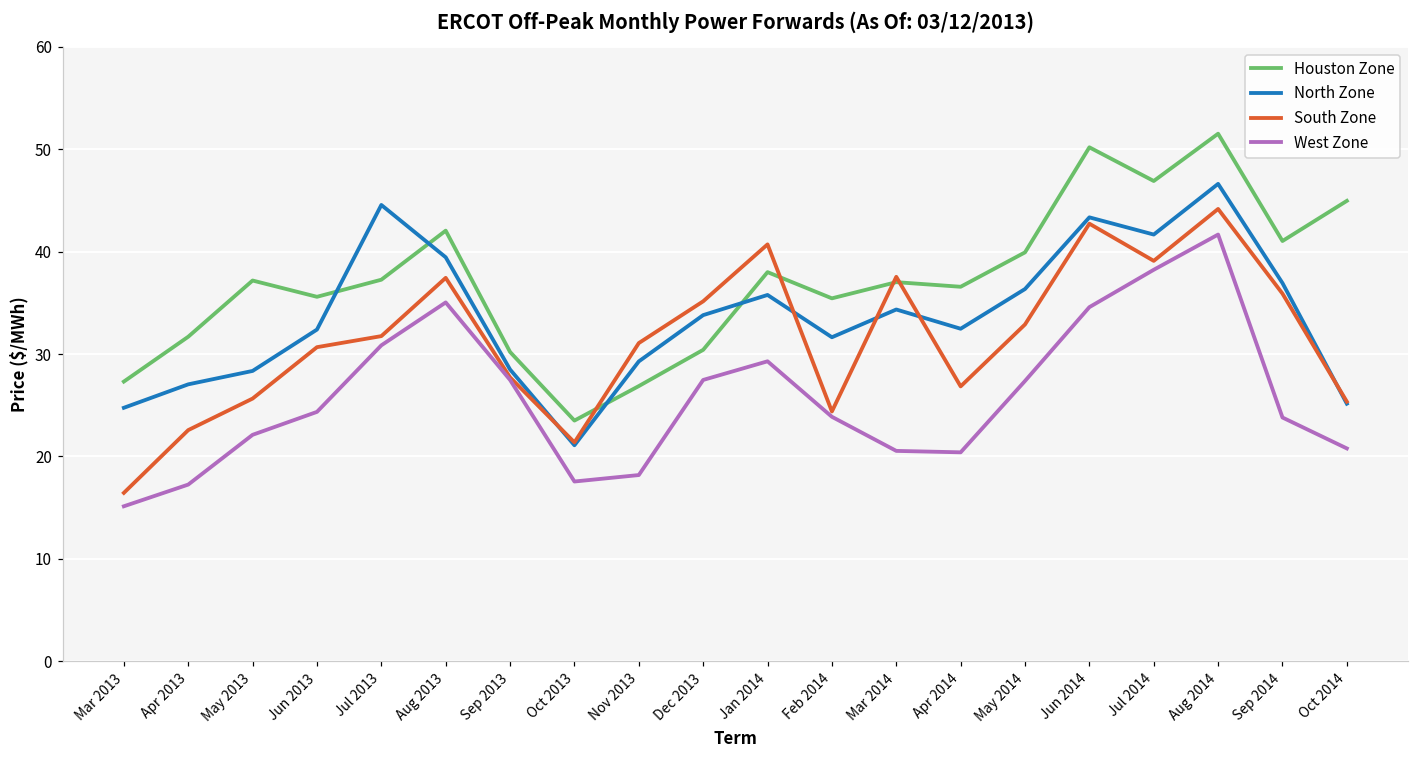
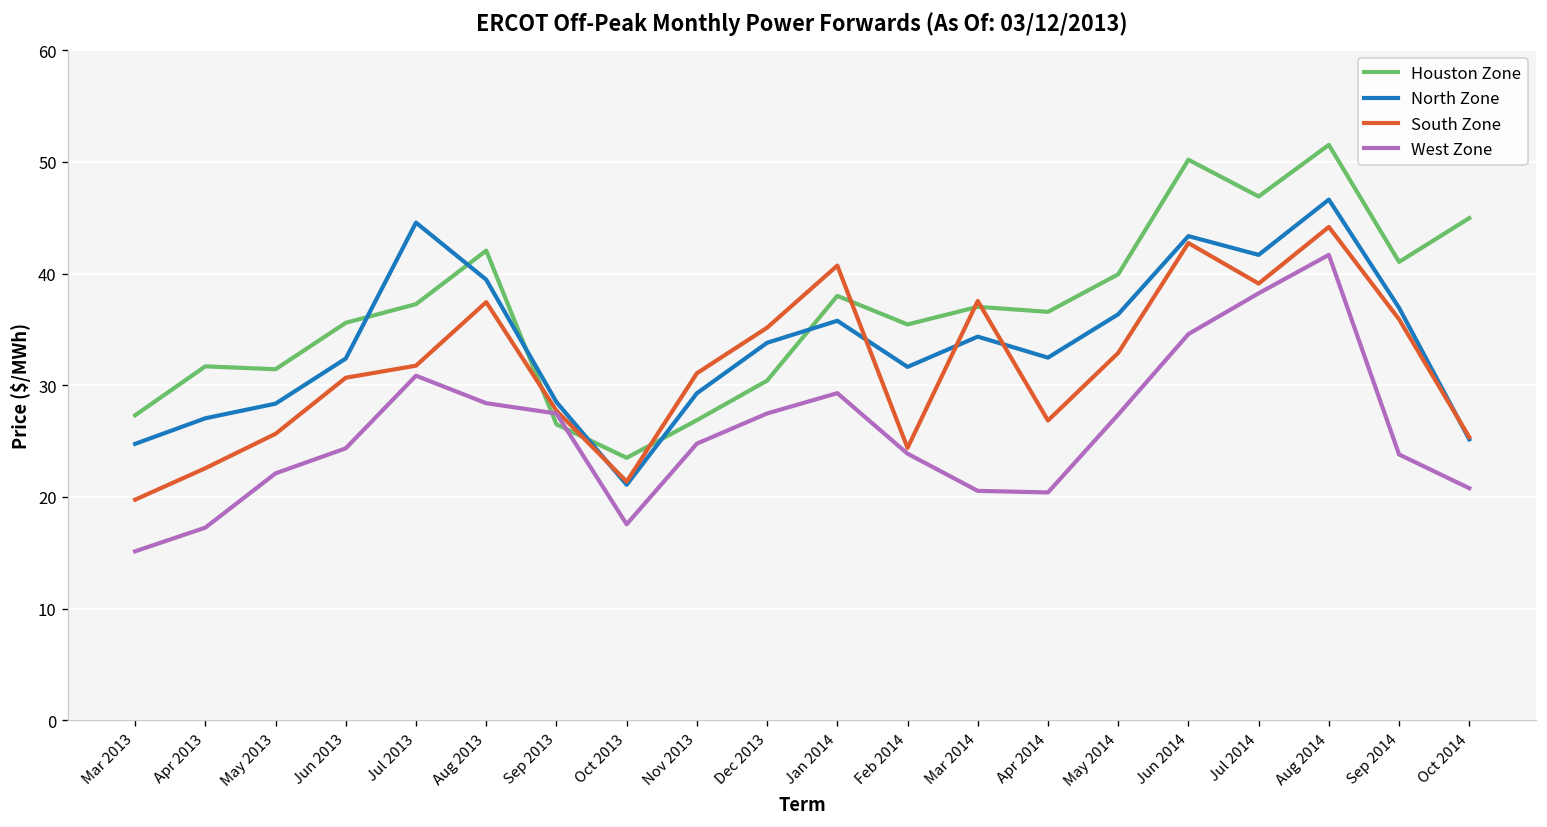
South Zone, Mar 2013: 16 -> 20
Houston Zone, May 2013: 37 -> 31
West Zone, Aug 2013: 35 -> 28
Houston Zone, Sep 2013: 30 -> 27
West Zone, Nov 2013: 18 -> 25
